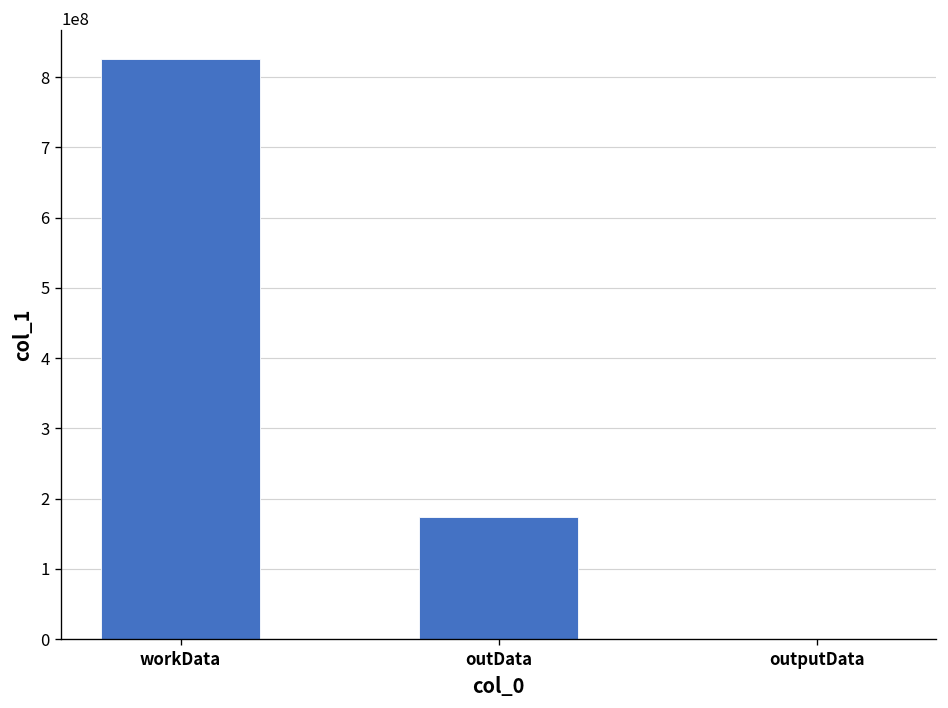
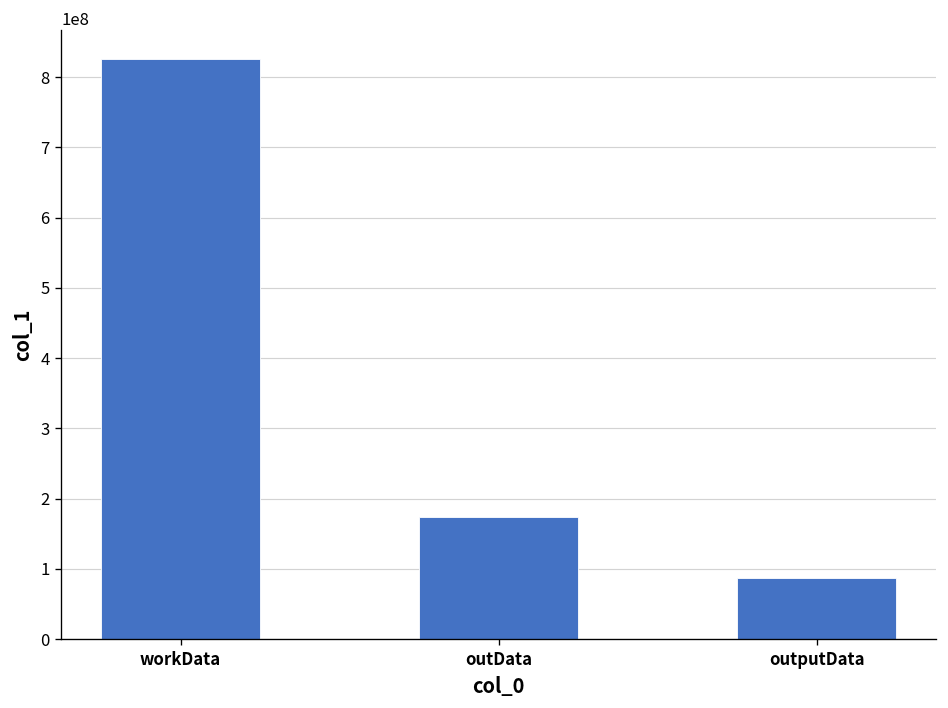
outputData: 0 -> 90000000
